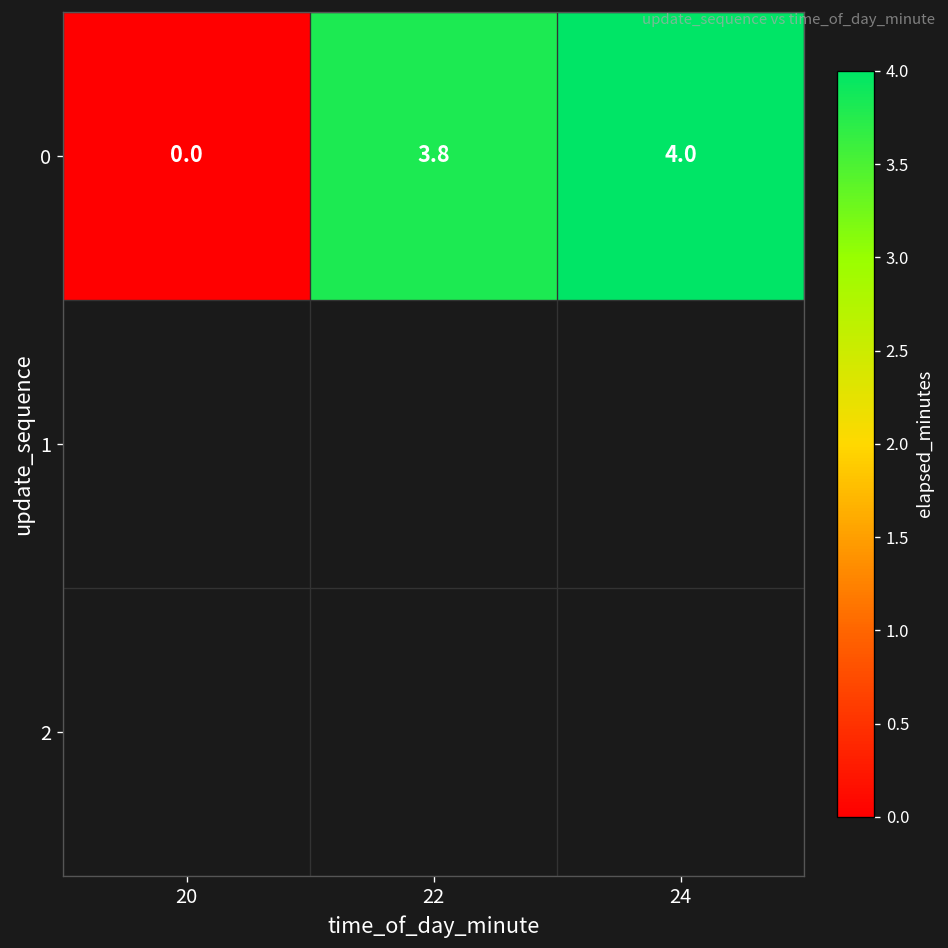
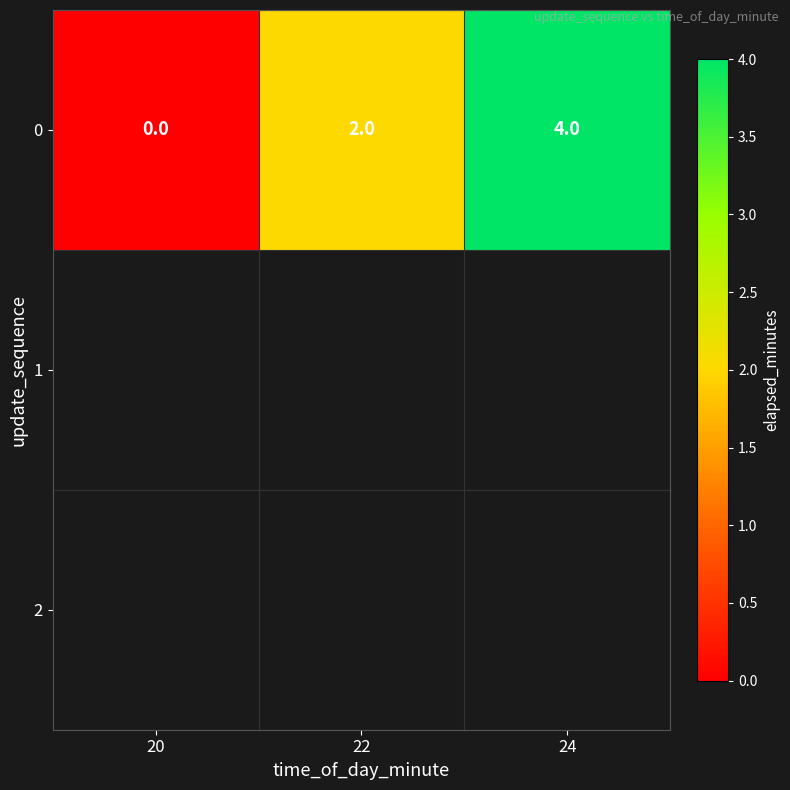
0, 22: 3.8 -> 2.0
